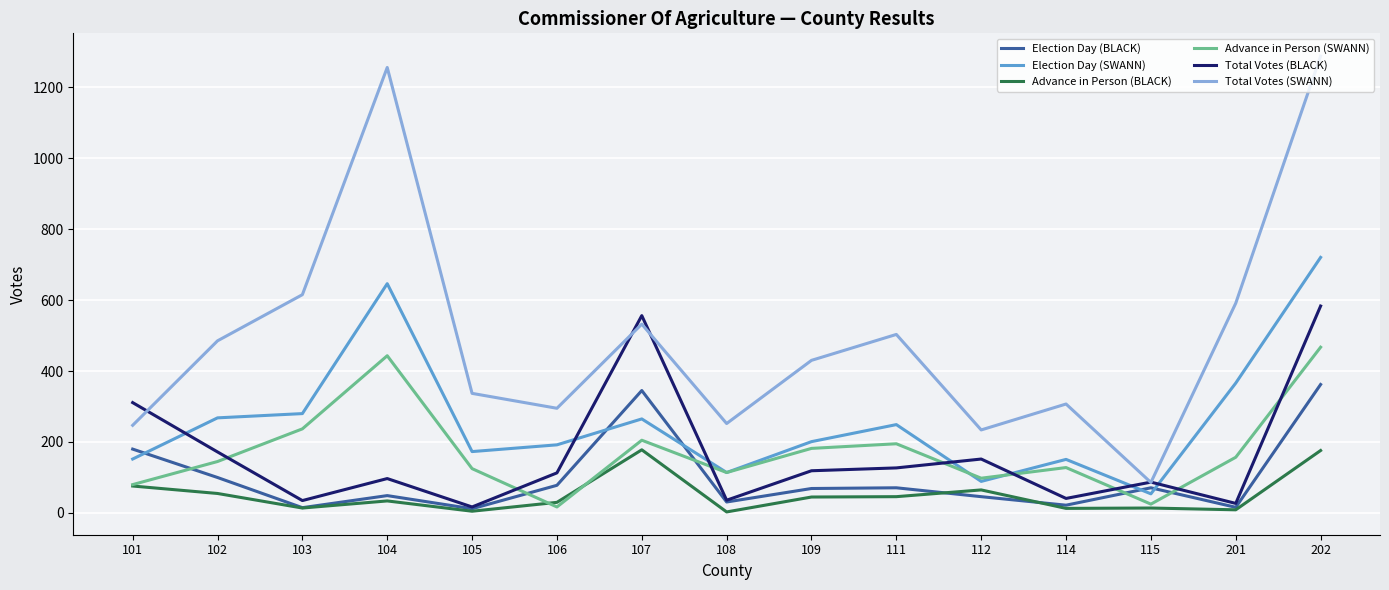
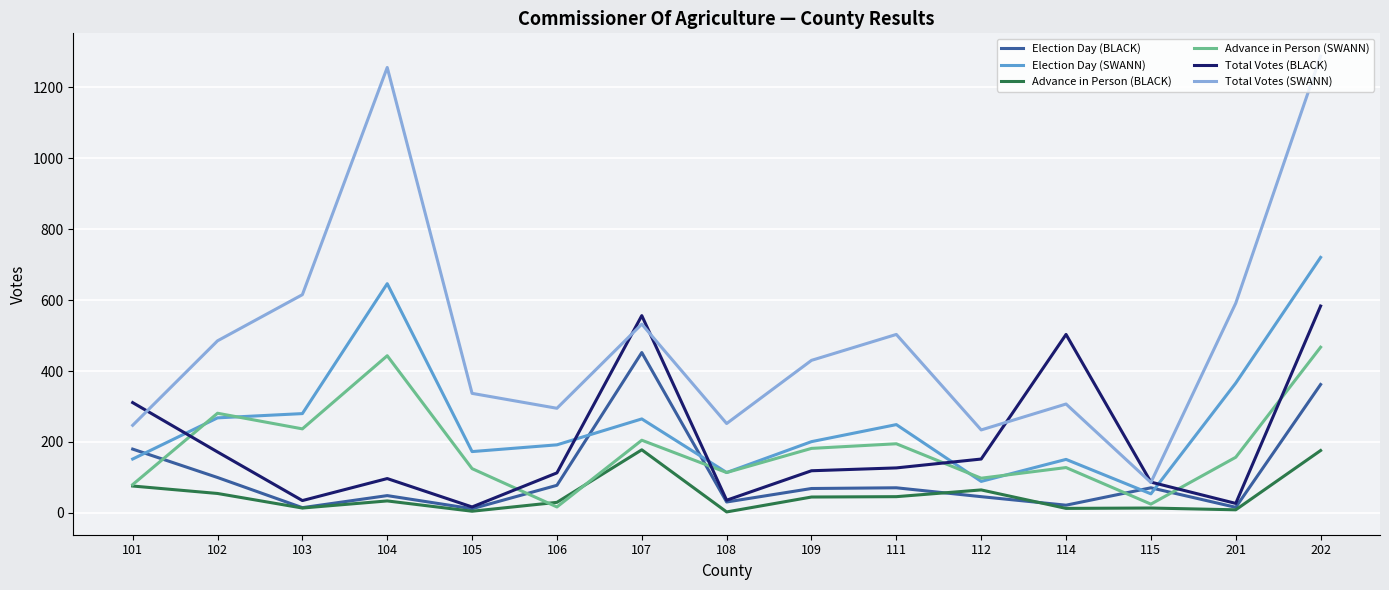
Advance in Person (SWANN), 102: 150 -> 280
Election Day (BLACK), 107: 350 -> 450
Total Votes (BLACK), 114: 40 -> 500
